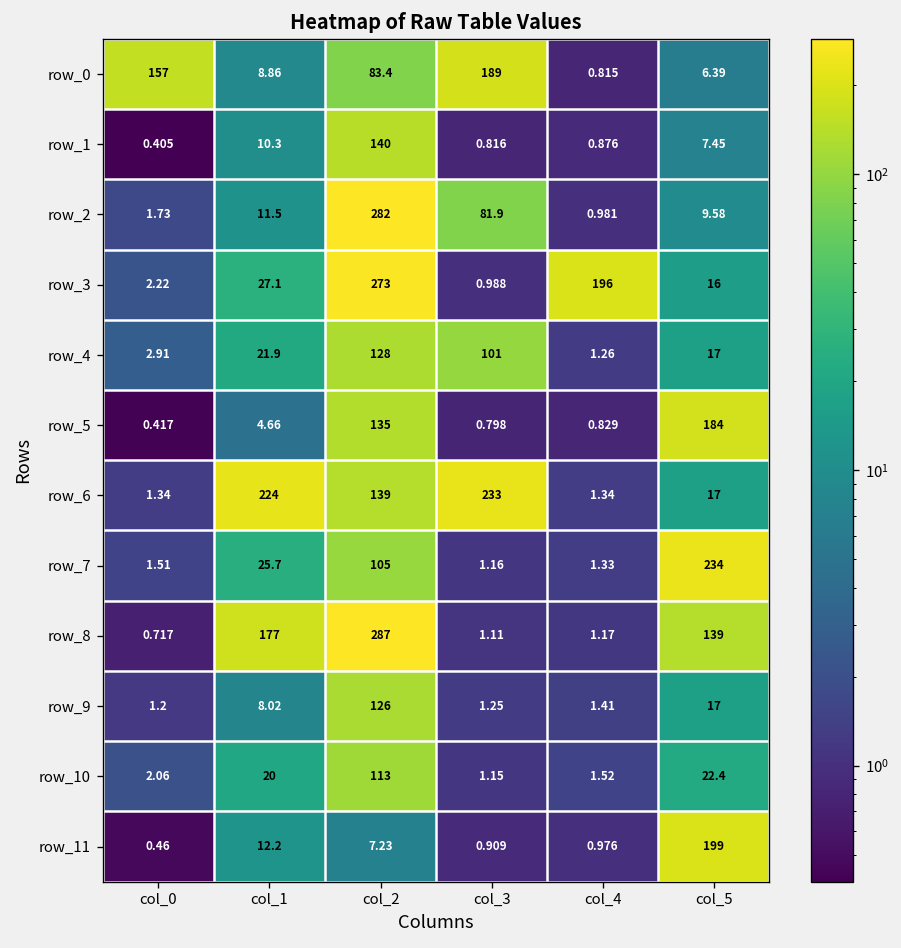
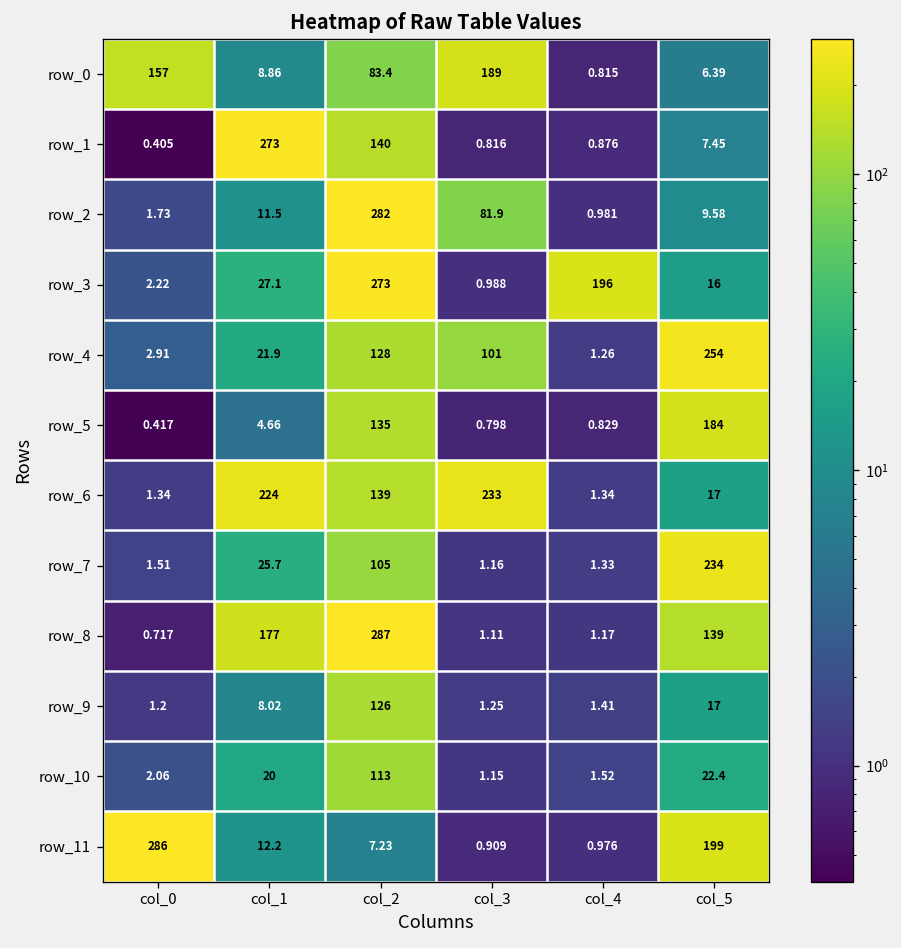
row_1, col_1: 10.3 -> 273
row_4, col_5: 17 -> 254
row_11, col_0: 0.46 -> 286
